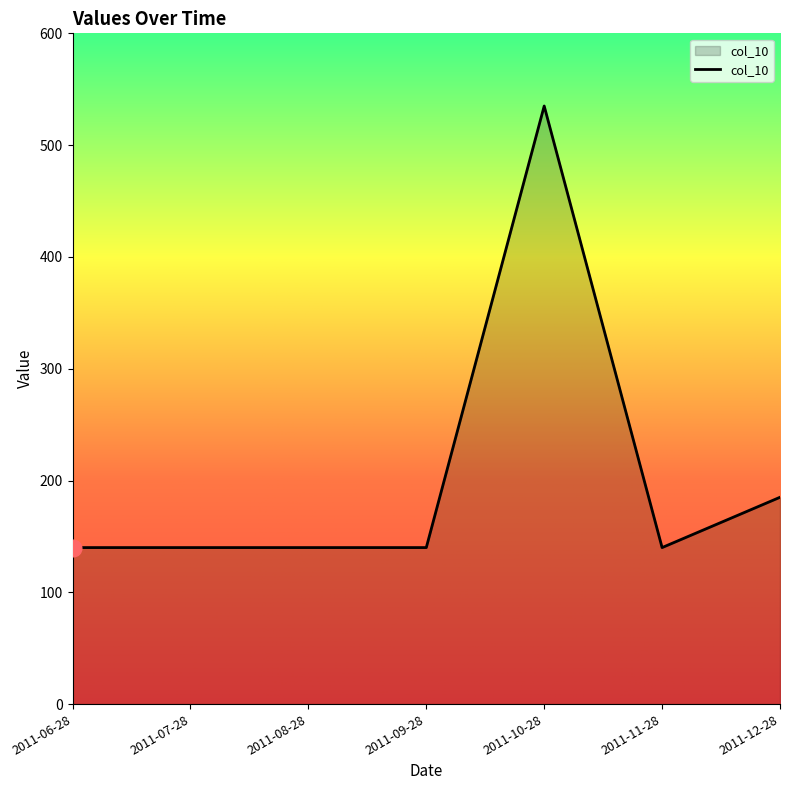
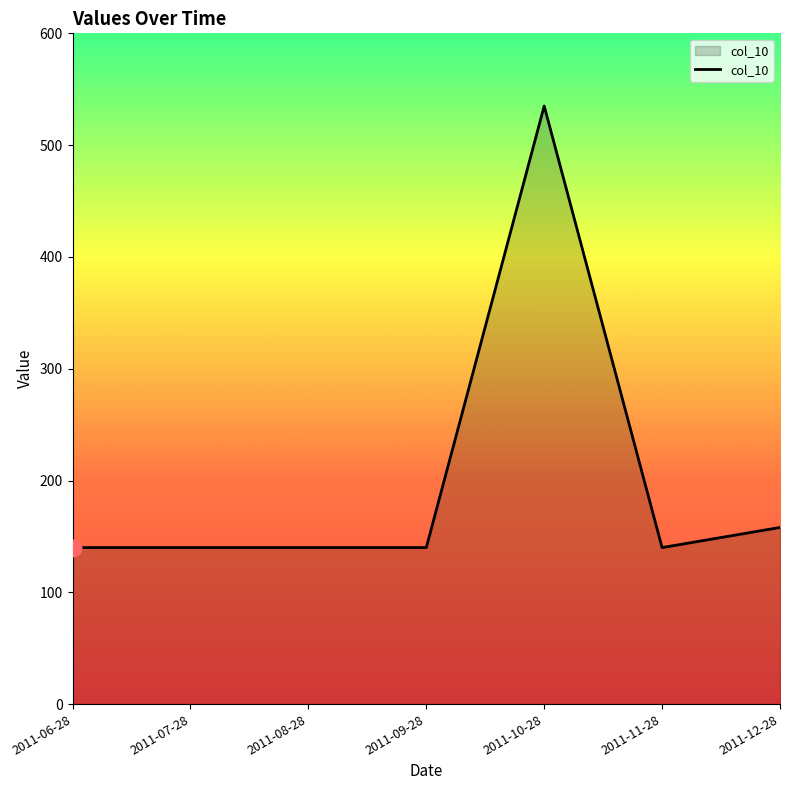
col_10, 2011-12-28: 185 -> 158
